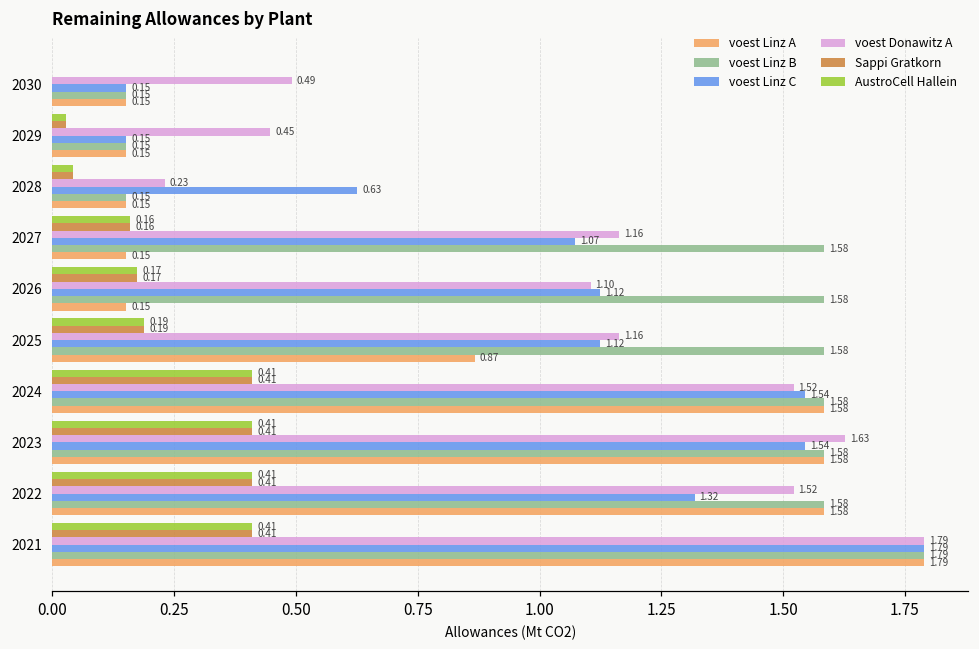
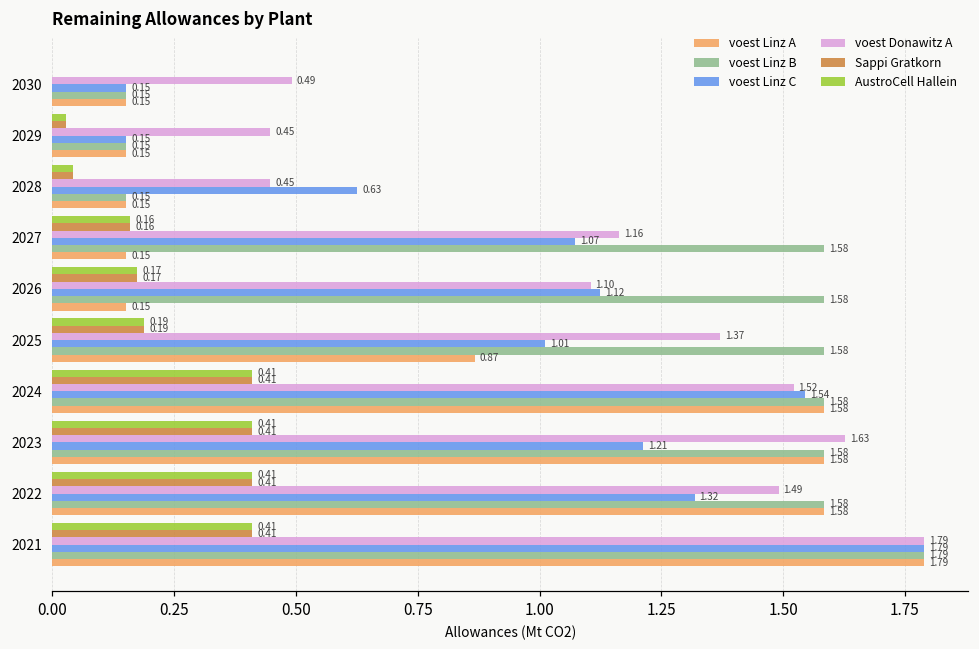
voest Donawitz A, 2028: 0.23 -> 0.45
voest Donawitz A, 2025: 1.16 -> 1.37
voest Linz C, 2025: 1.12 -> 1.01
voest Linz C, 2023: 1.54 -> 1.21
voest Donawitz A, 2022: 1.52 -> 1.49
